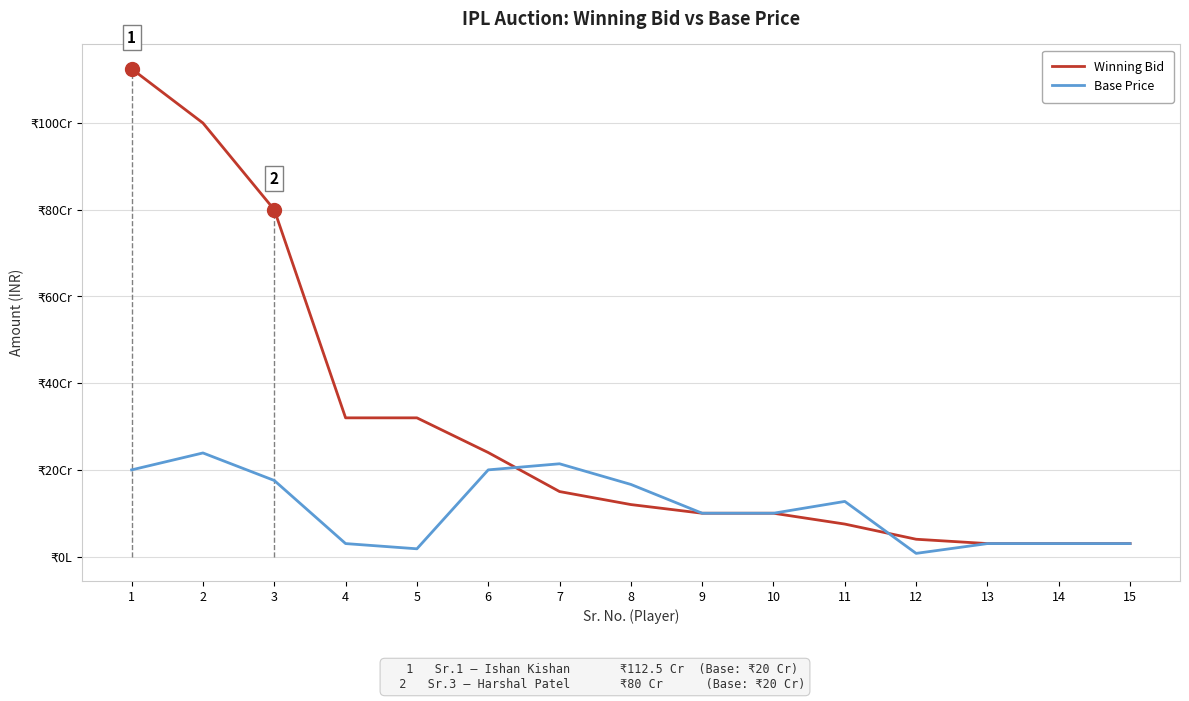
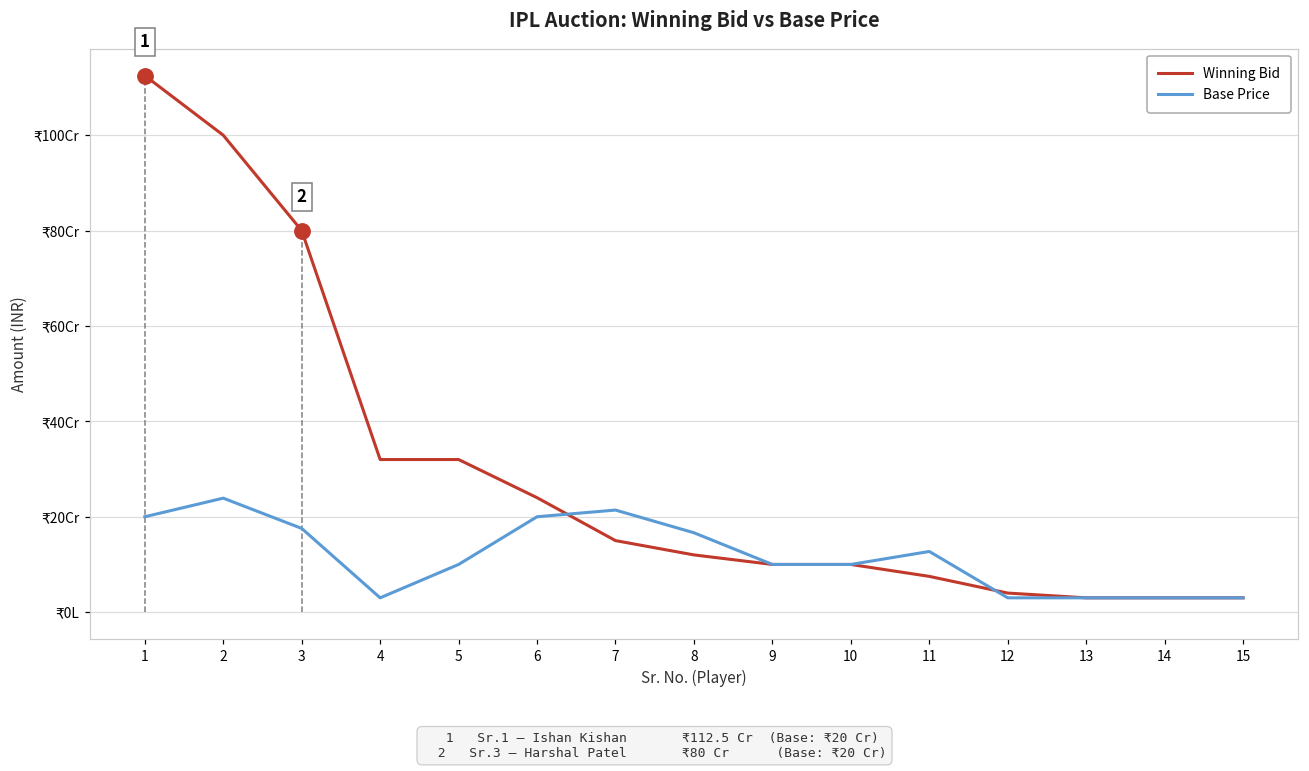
Base Price, 5: ₹2Cr -> ₹10Cr
Base Price, 12: ₹1Cr -> ₹3Cr
